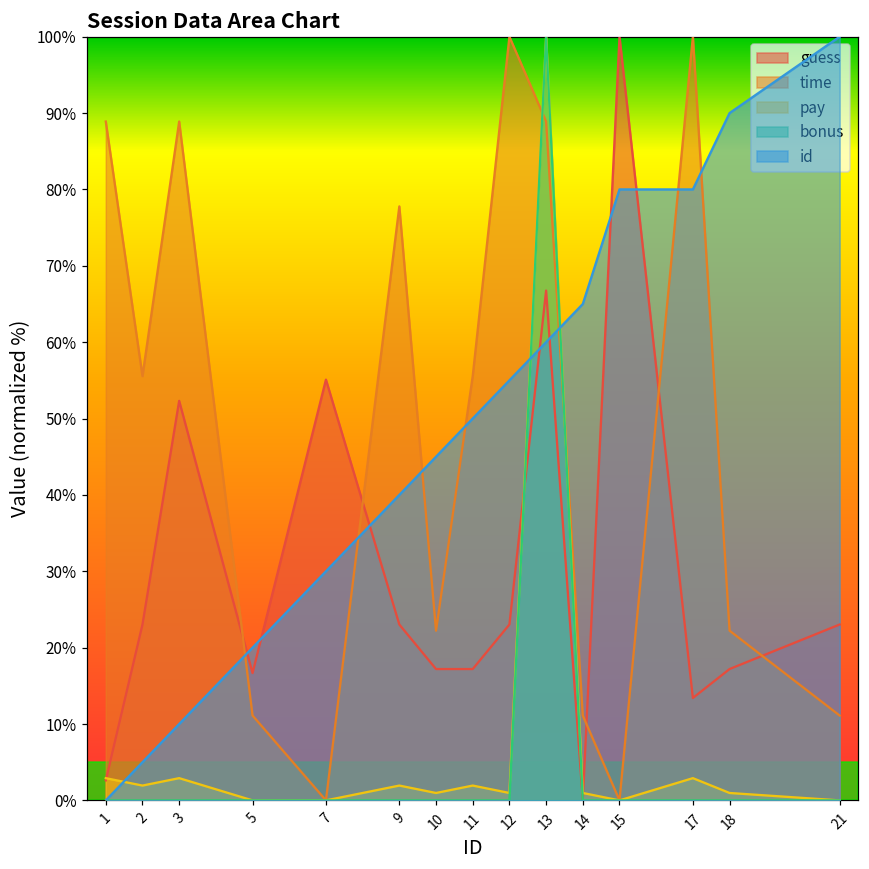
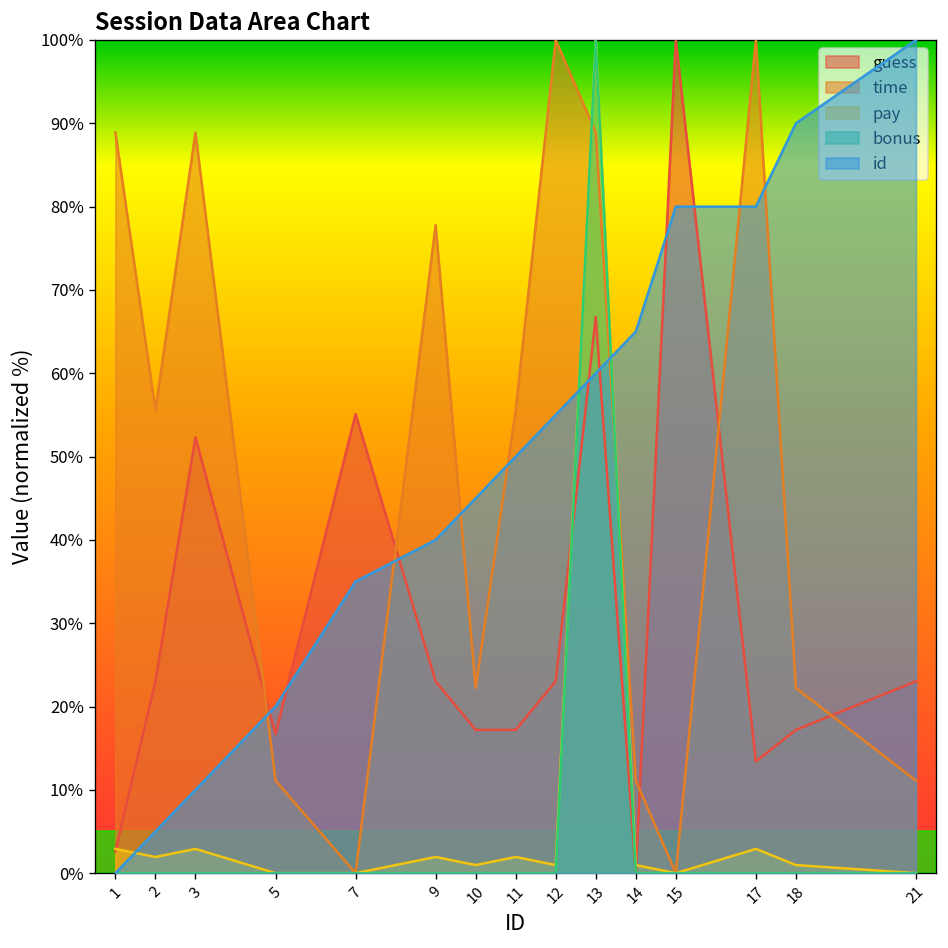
id, 7: 30% -> 35%
